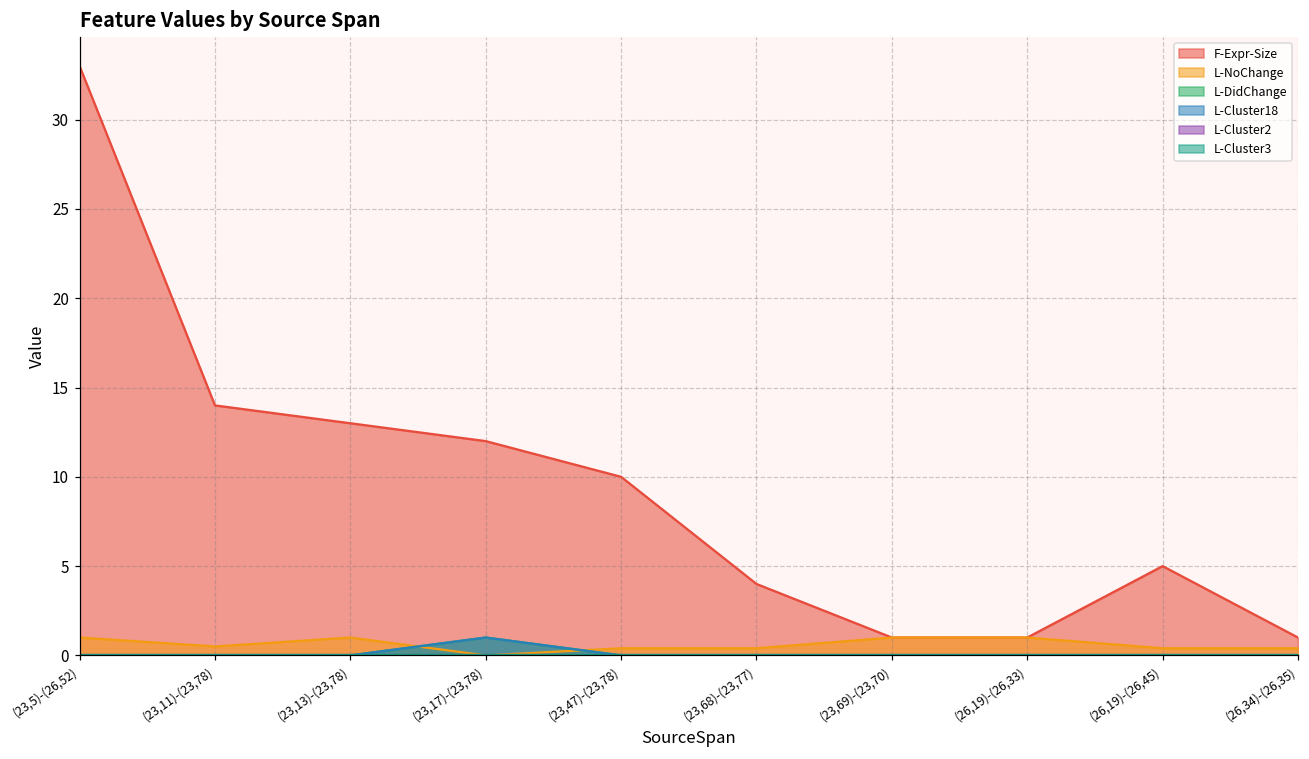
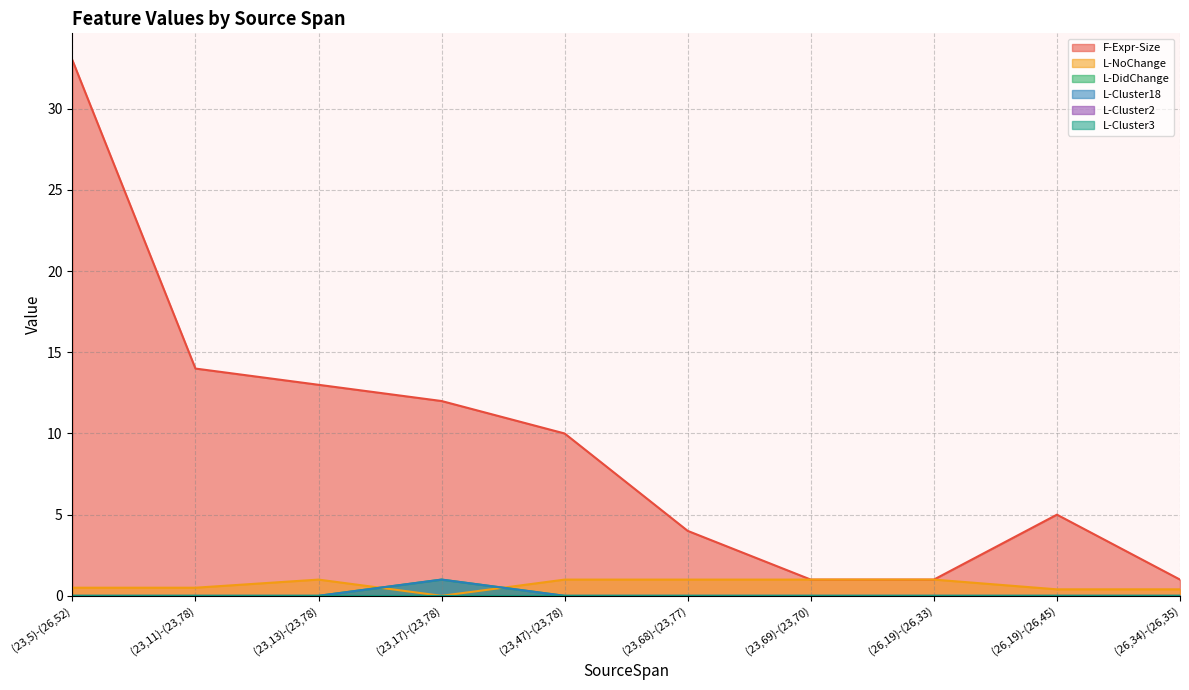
L-NoChange, (23,5)-(26,52): 1.0 -> 0.5
L-NoChange, (23,47)-(23,78): 0.4 -> 1.0
L-NoChange, (23,68)-(23,77): 0.4 -> 1.0
